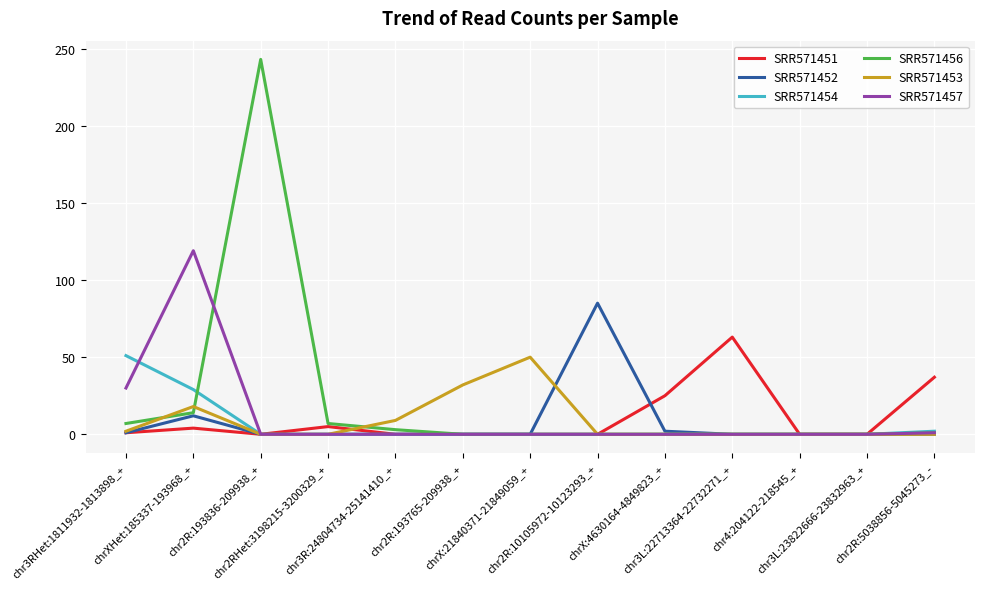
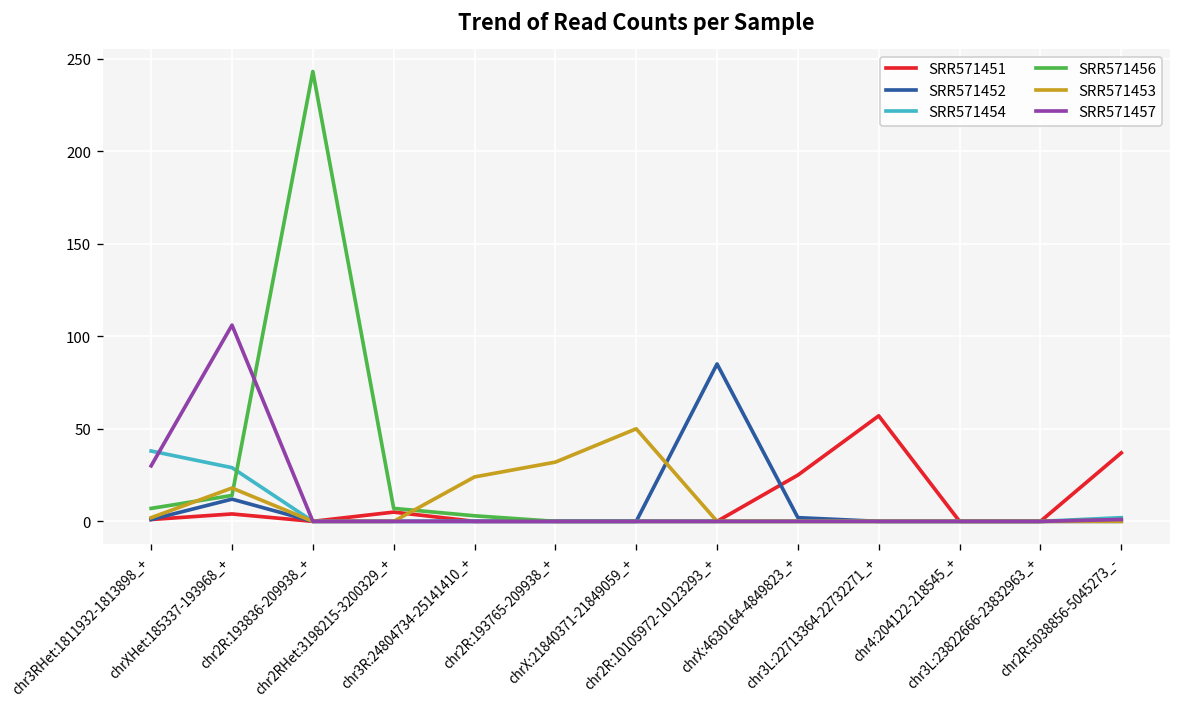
SRR571454, chr3RHet:1811932-1813898_+: 51 -> 38
SRR571457, chrXHet:185337-193968_+: 119 -> 106
SRR571453, chr3R:24804734-25141410_+: 9 -> 24
SRR571451, chr3L:22713364-22732271_+: 63 -> 57
